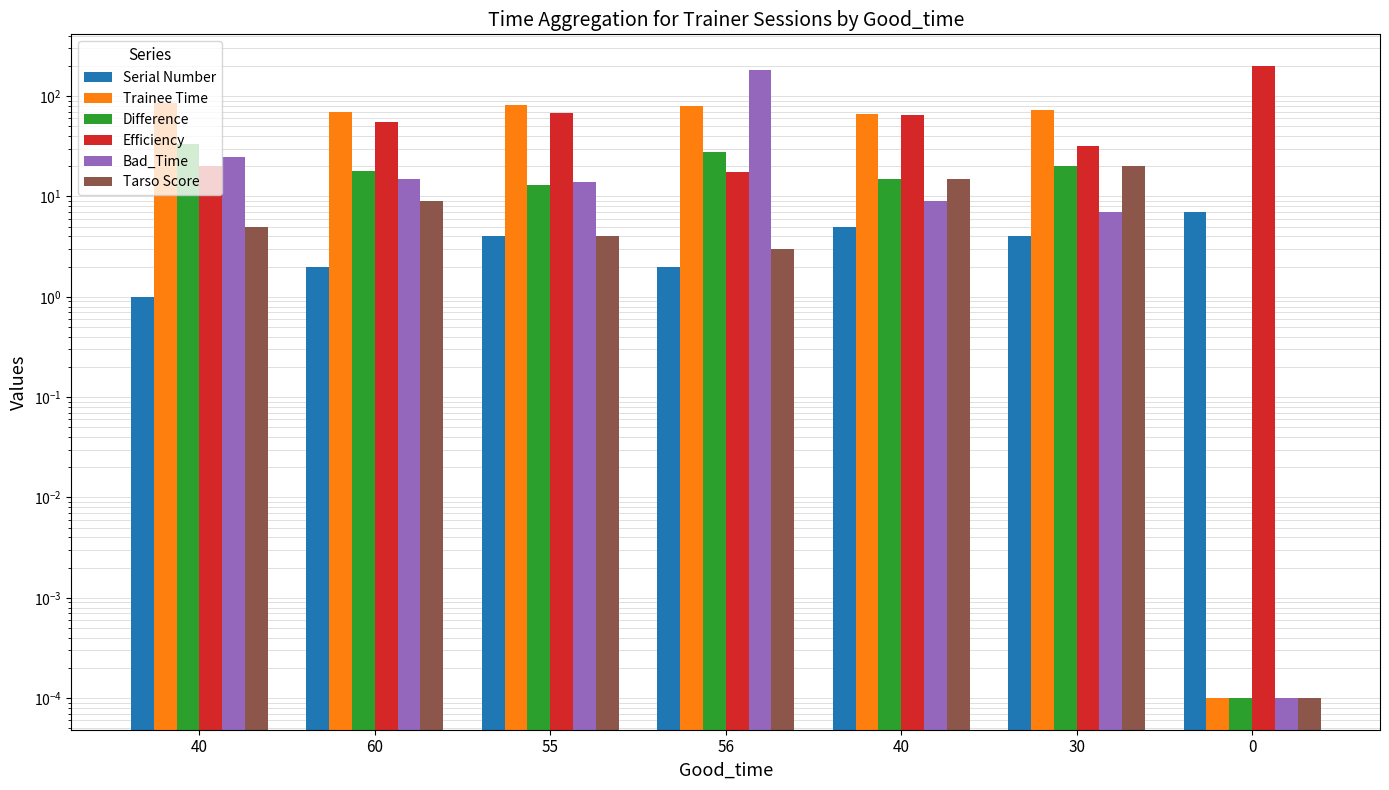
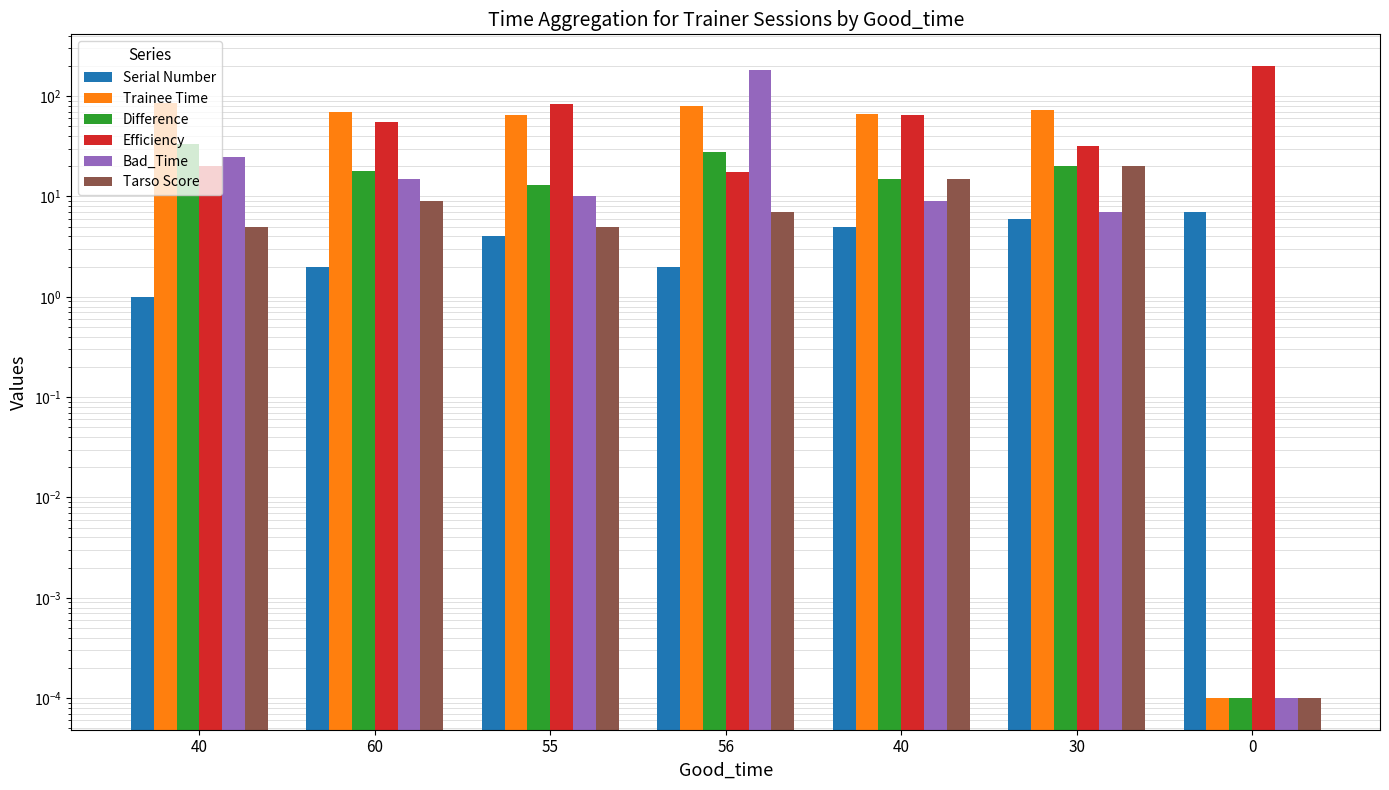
Trainee Time, 55: 80 -> 70
Efficiency, 55: 70 -> 80
Bad_Time, 55: 14 -> 10
Tarso Score, 55: 4 -> 5
Tarso Score, 56: 3 -> 7
Serial Number, 30: 4 -> 6
